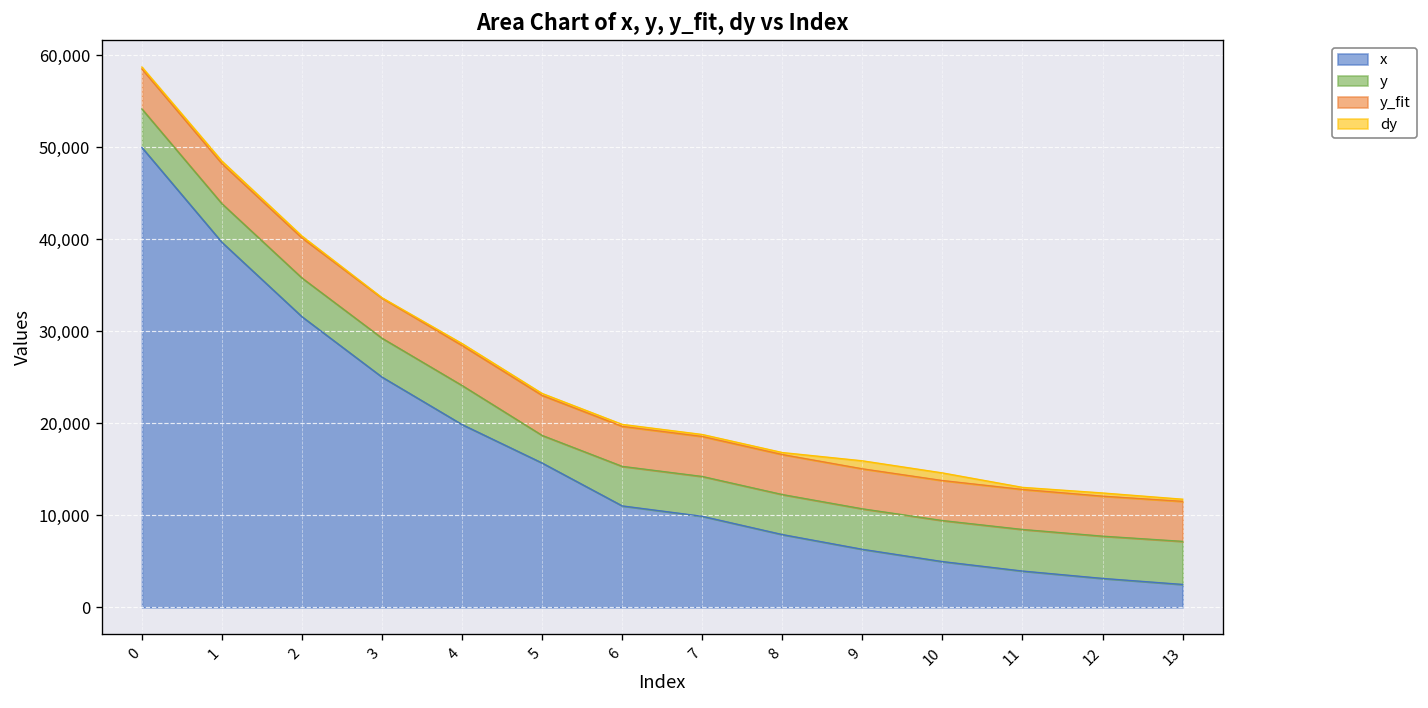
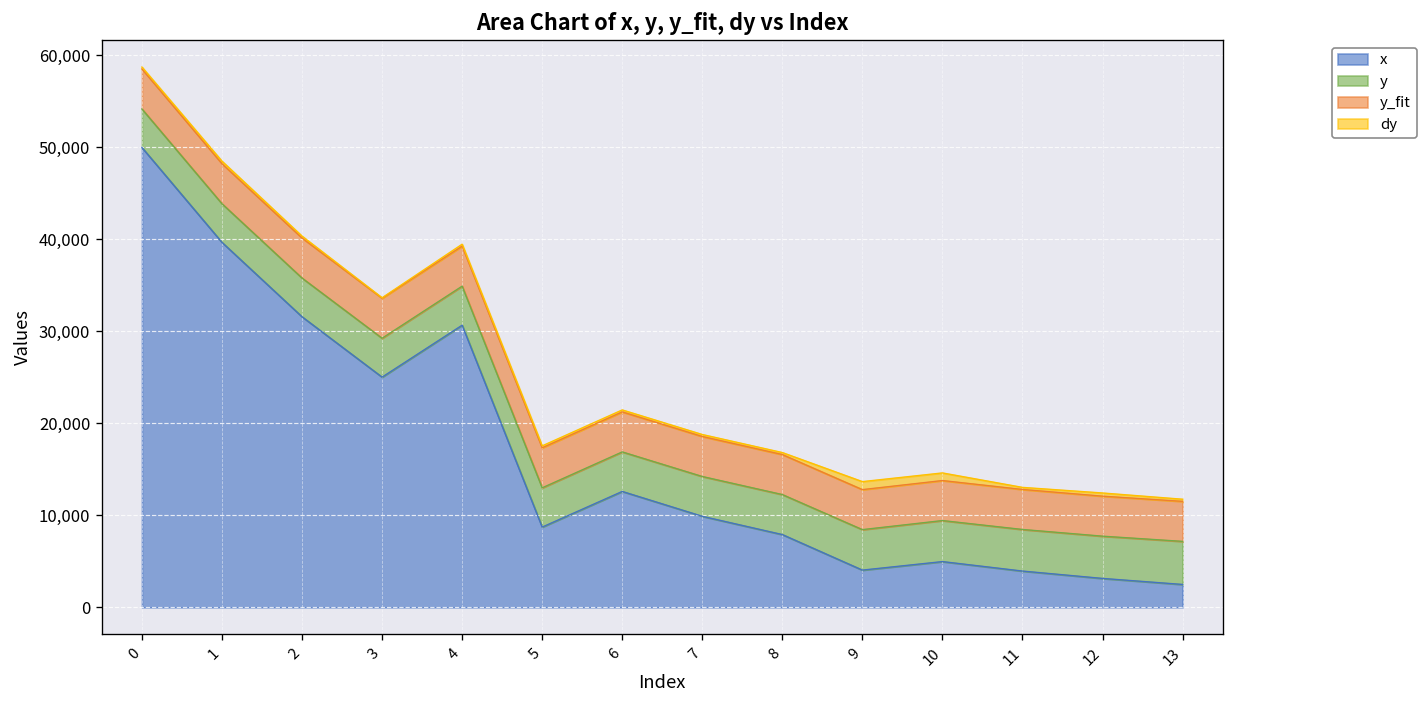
x, 4: 20,000 -> 31,000
x, 5: 16,000 -> 9,000
y, 5: 3,000 -> 4,000
x, 6: 11,000 -> 13,000
x, 9: 6,000 -> 4,000
